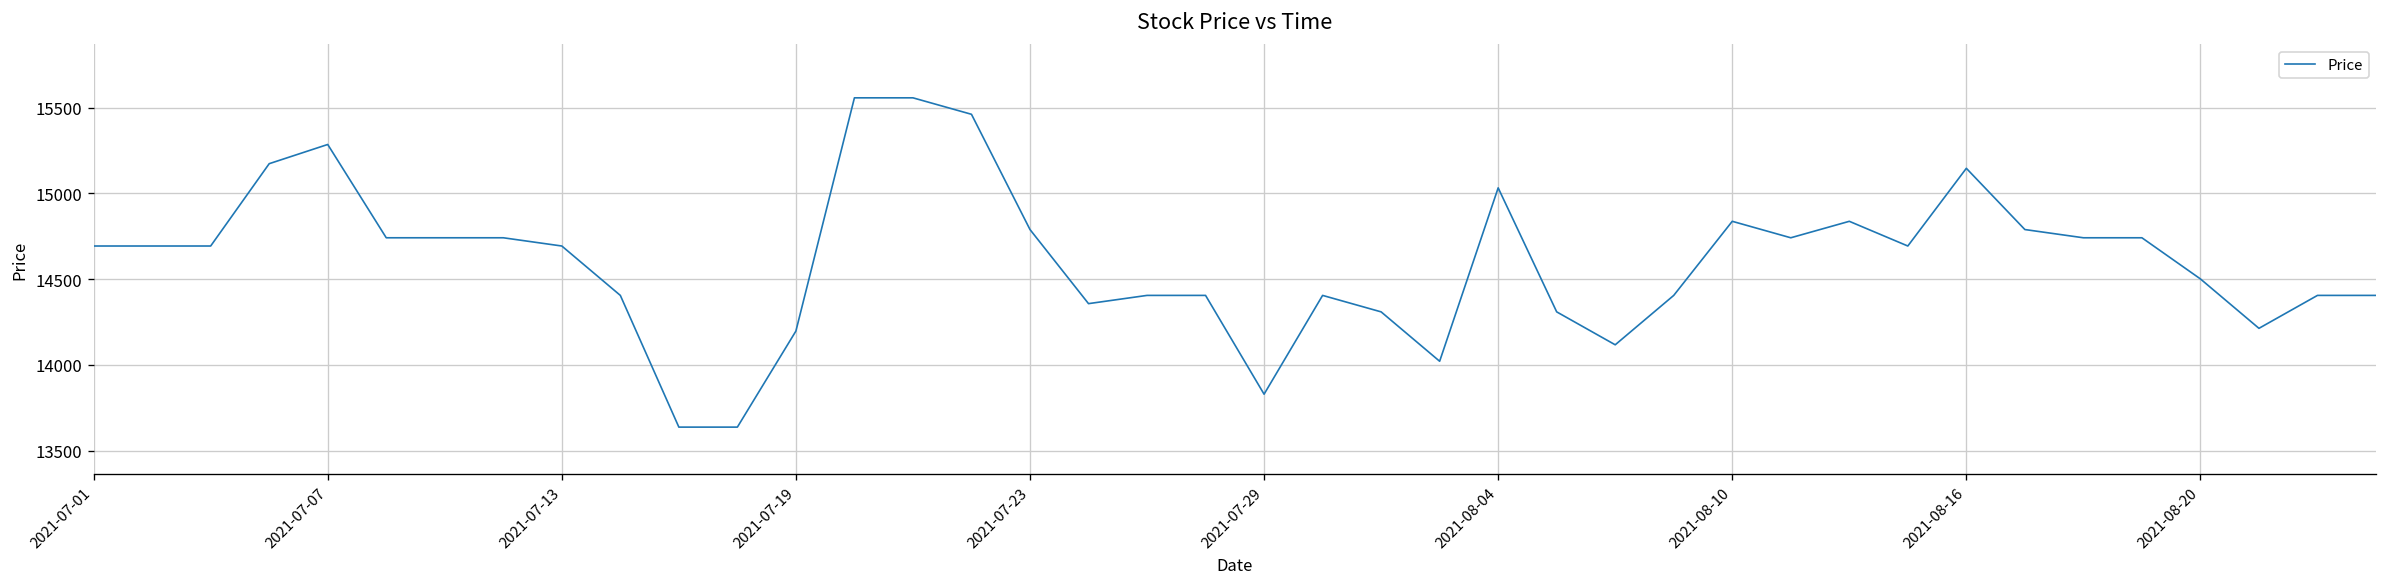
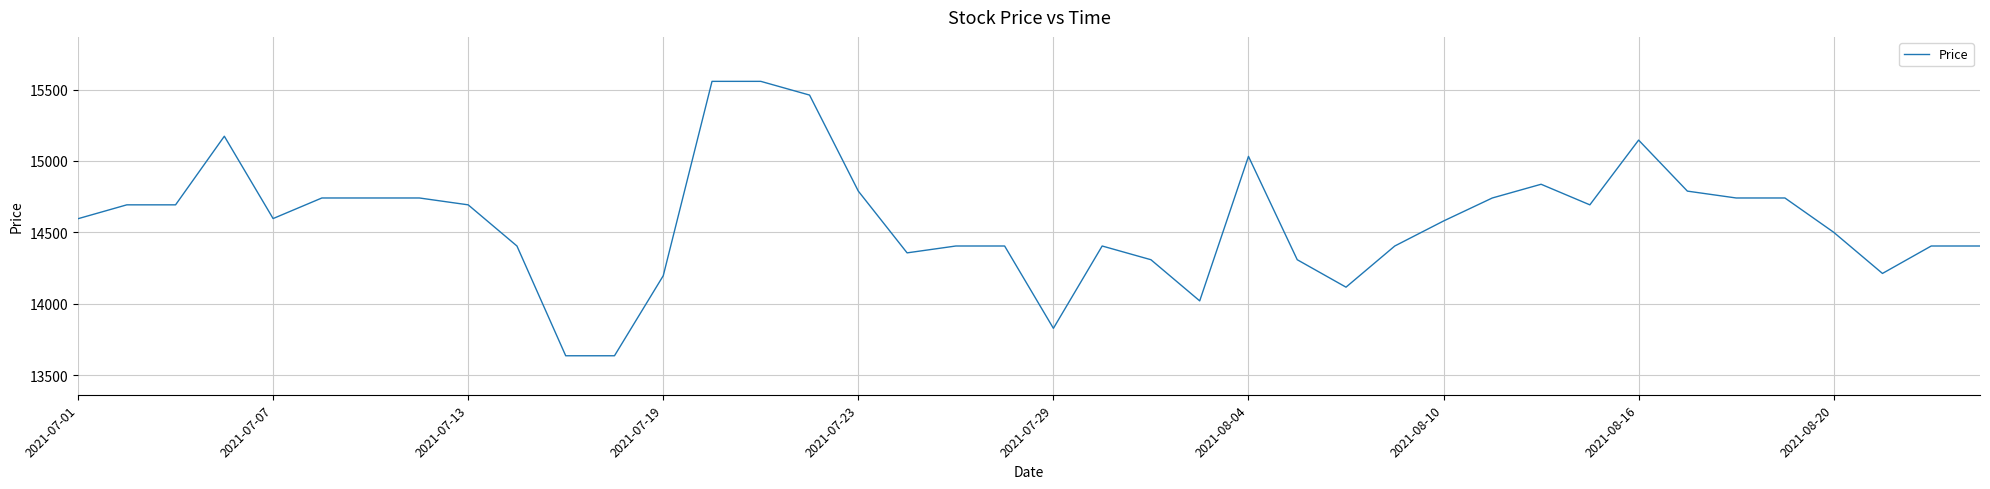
2021-07-01: 14690 -> 14600
2021-07-07: 15290 -> 14600
2021-08-10: 14840 -> 14580
